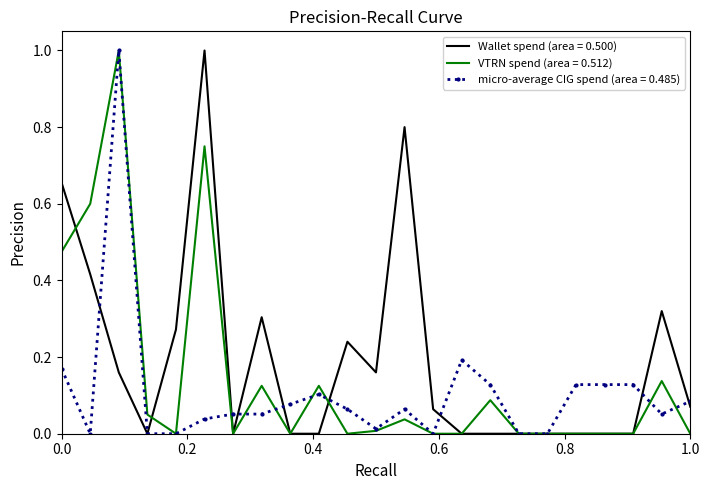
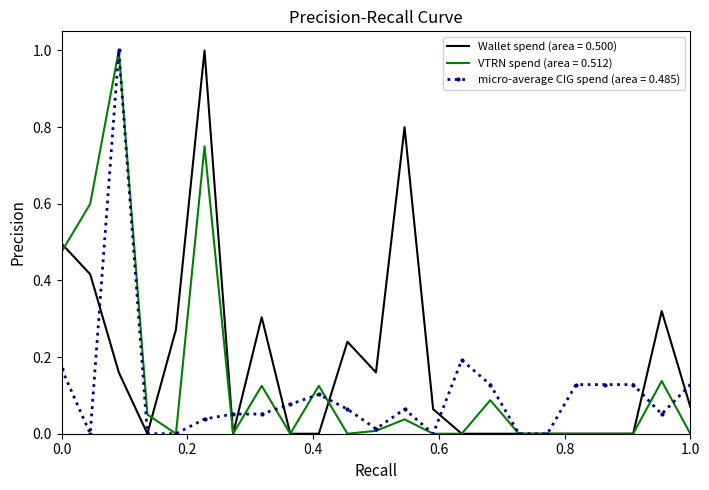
Wallet spend (area = 0.500), 0.0: 0.65 -> 0.50
micro-average CIG spend (area = 0.485), 1.0: 0.08 -> 0.13
